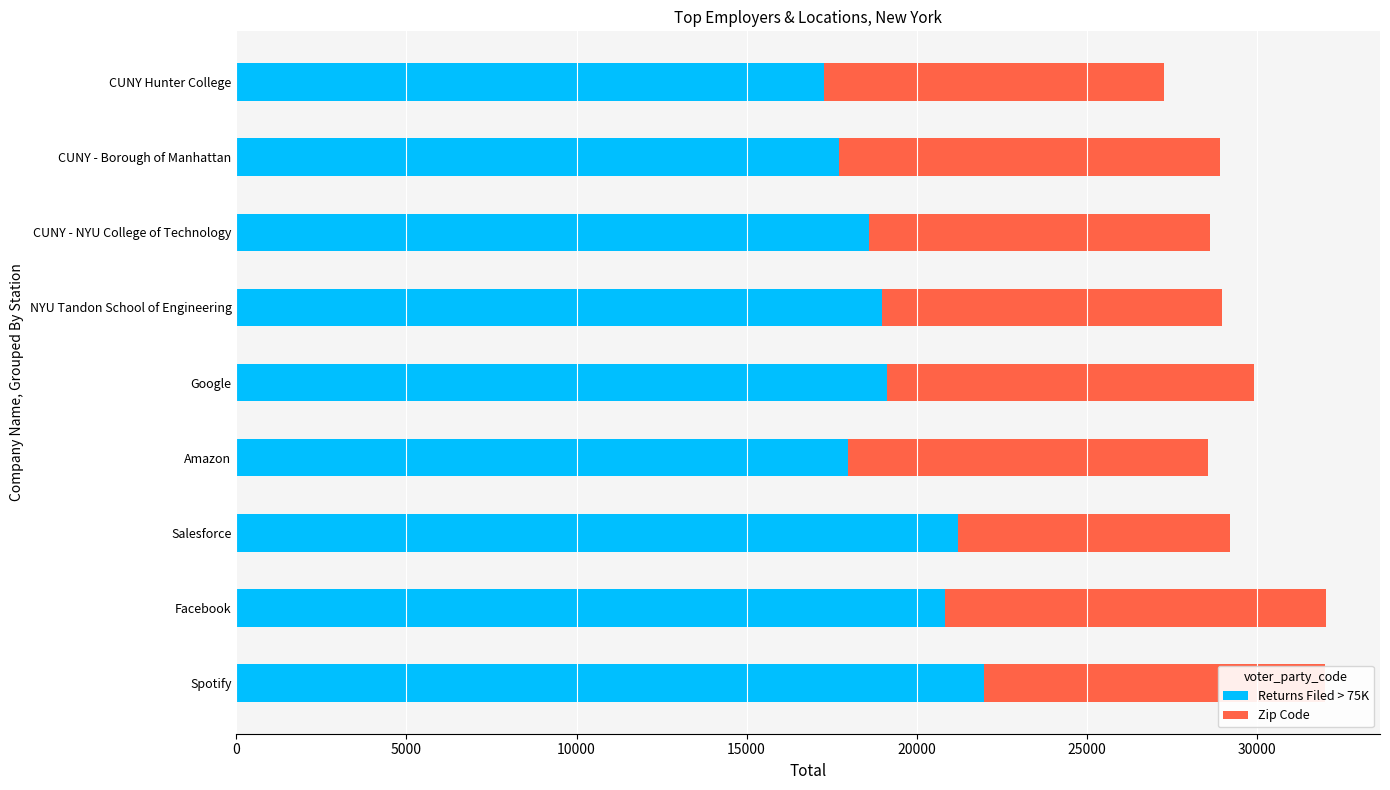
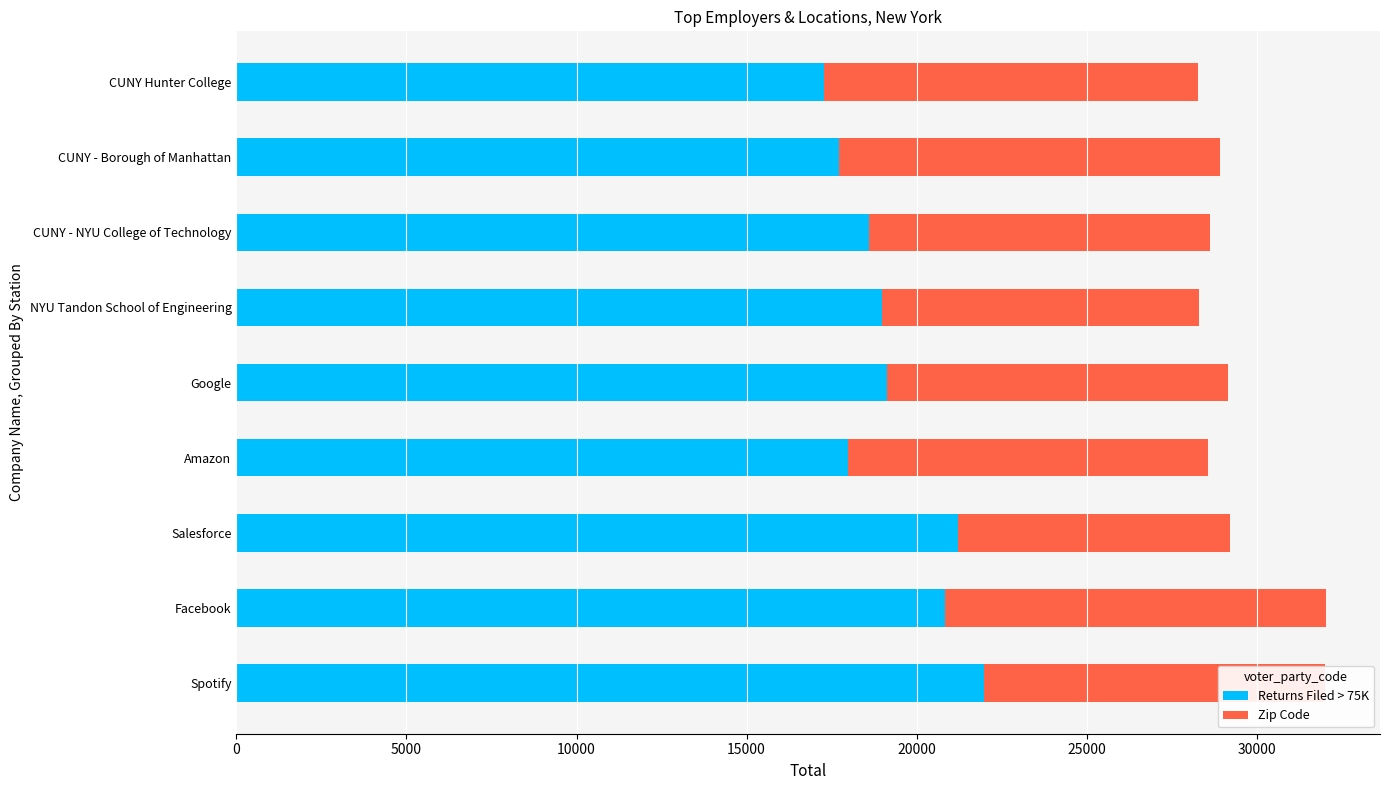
Zip Code, CUNY Hunter College: 10000 -> 11000
Zip Code, NYU Tandon School of Engineering: 10000 -> 9300
Zip Code, Google: 10800 -> 10000
